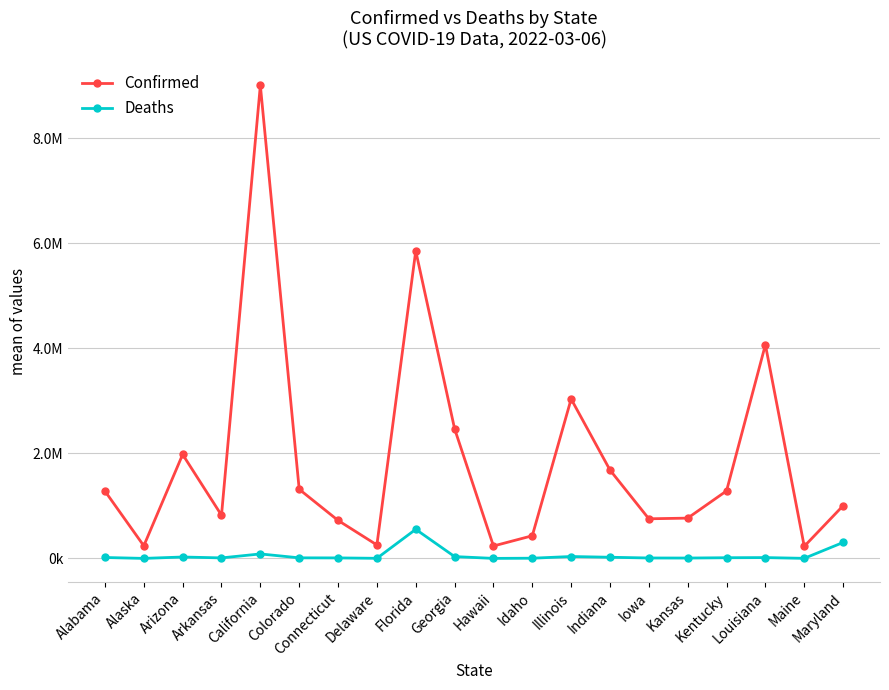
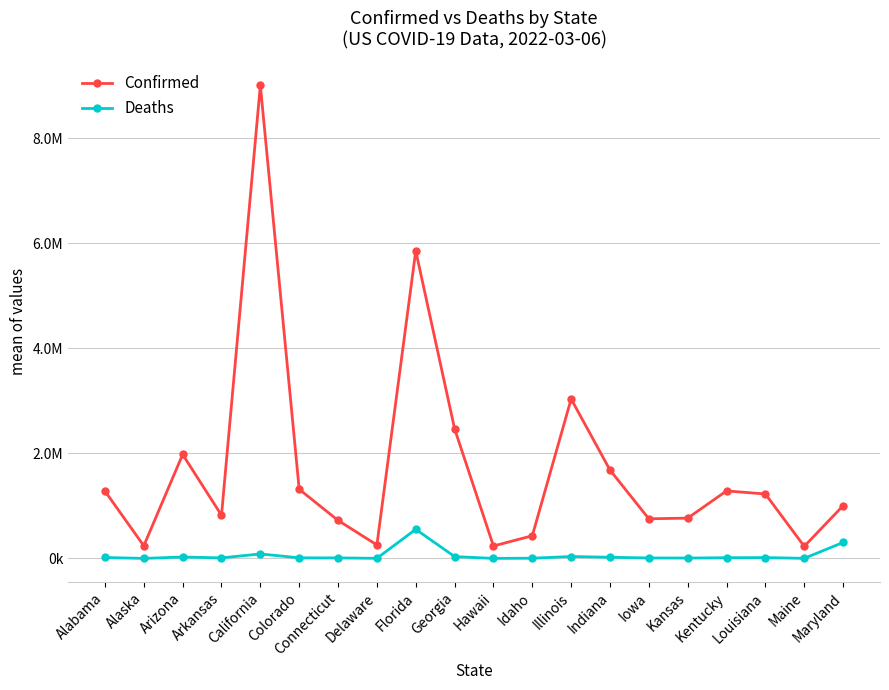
Confirmed, Louisiana: 4100000 -> 1200000
